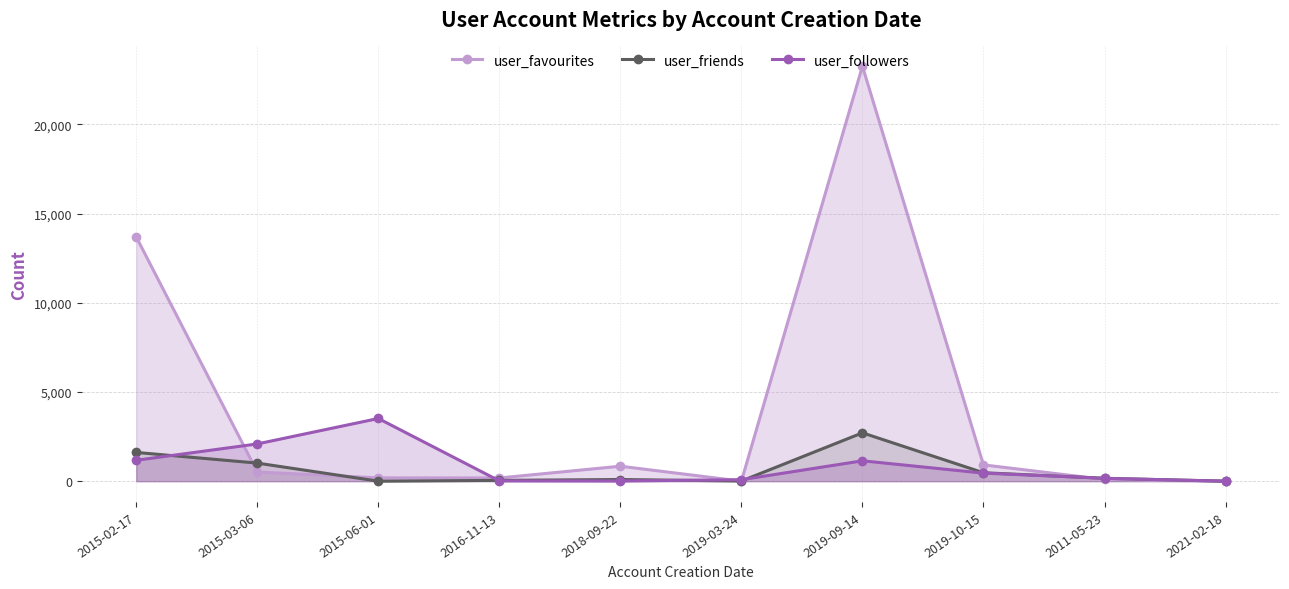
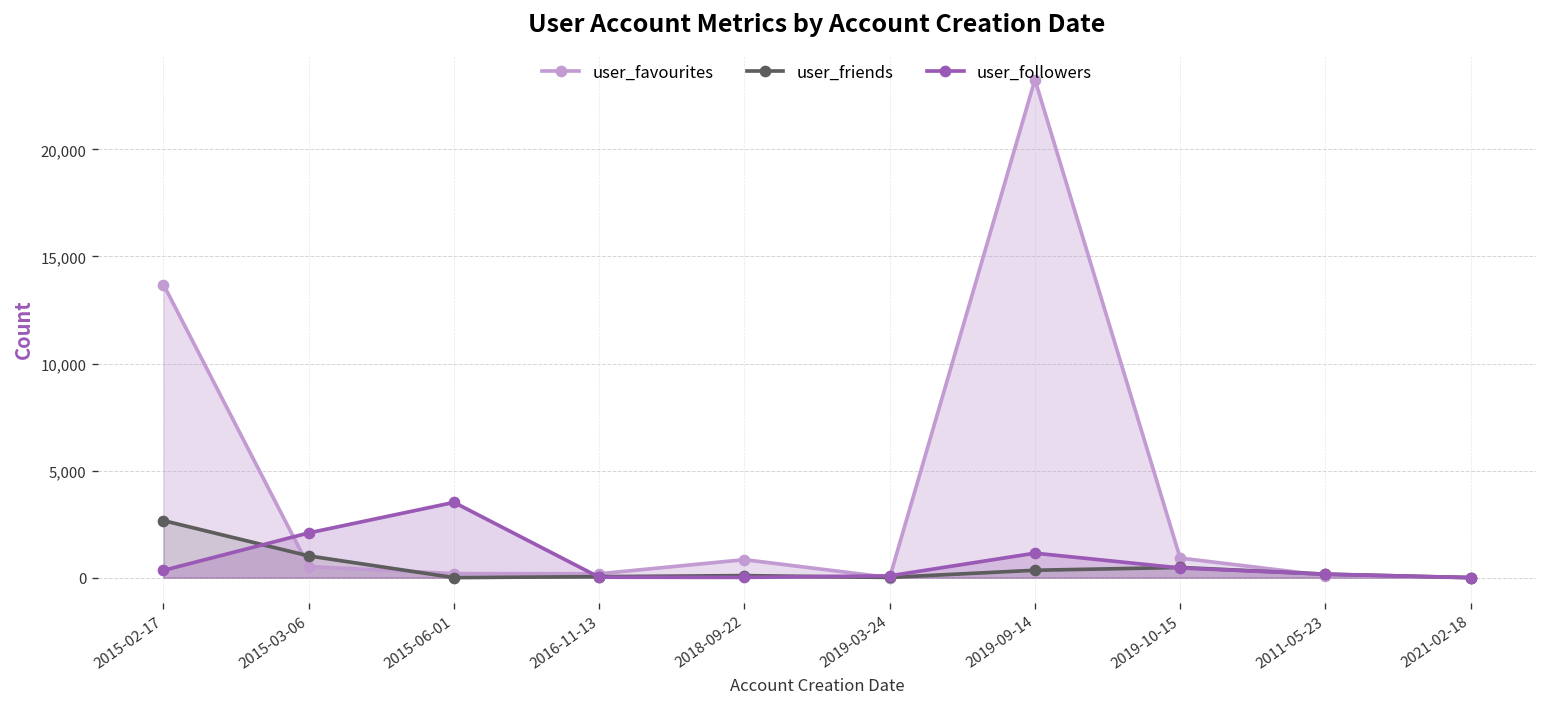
user_friends, 2015-02-17: 1,600 -> 2,700
user_followers, 2015-02-17: 1,200 -> 300
user_friends, 2019-09-14: 2,700 -> 300
